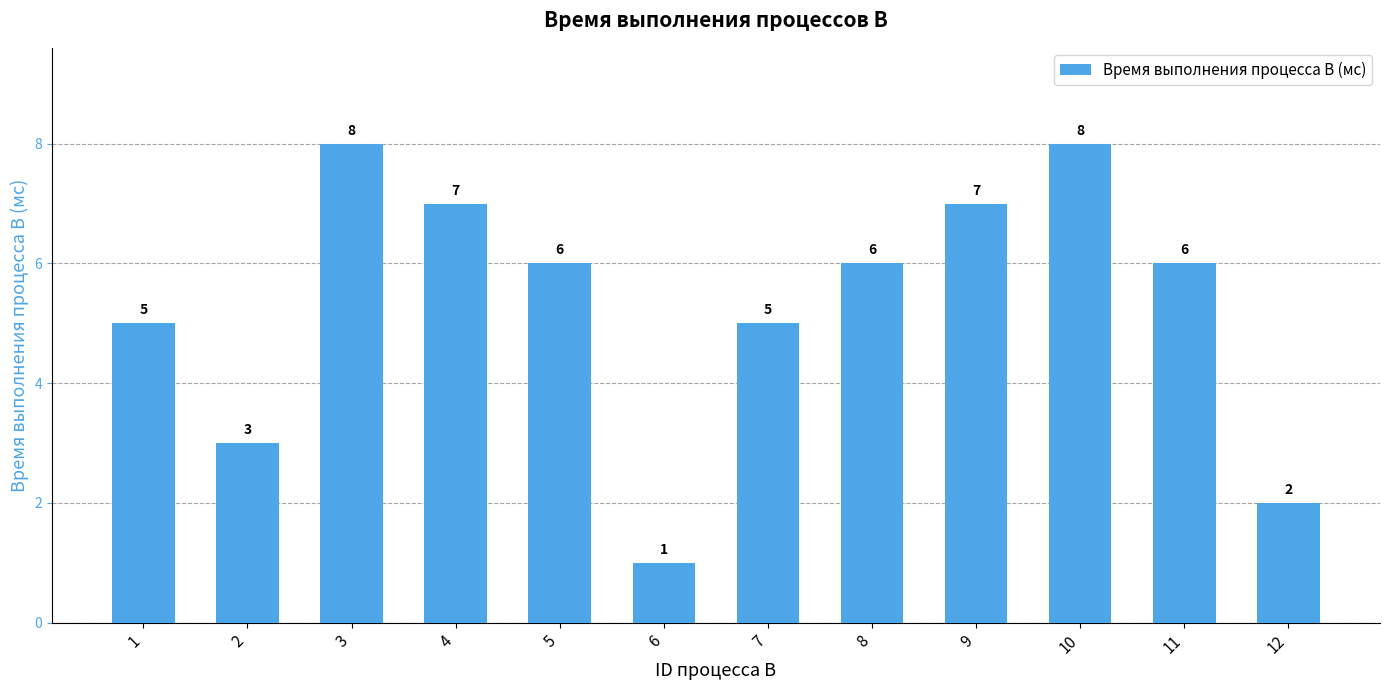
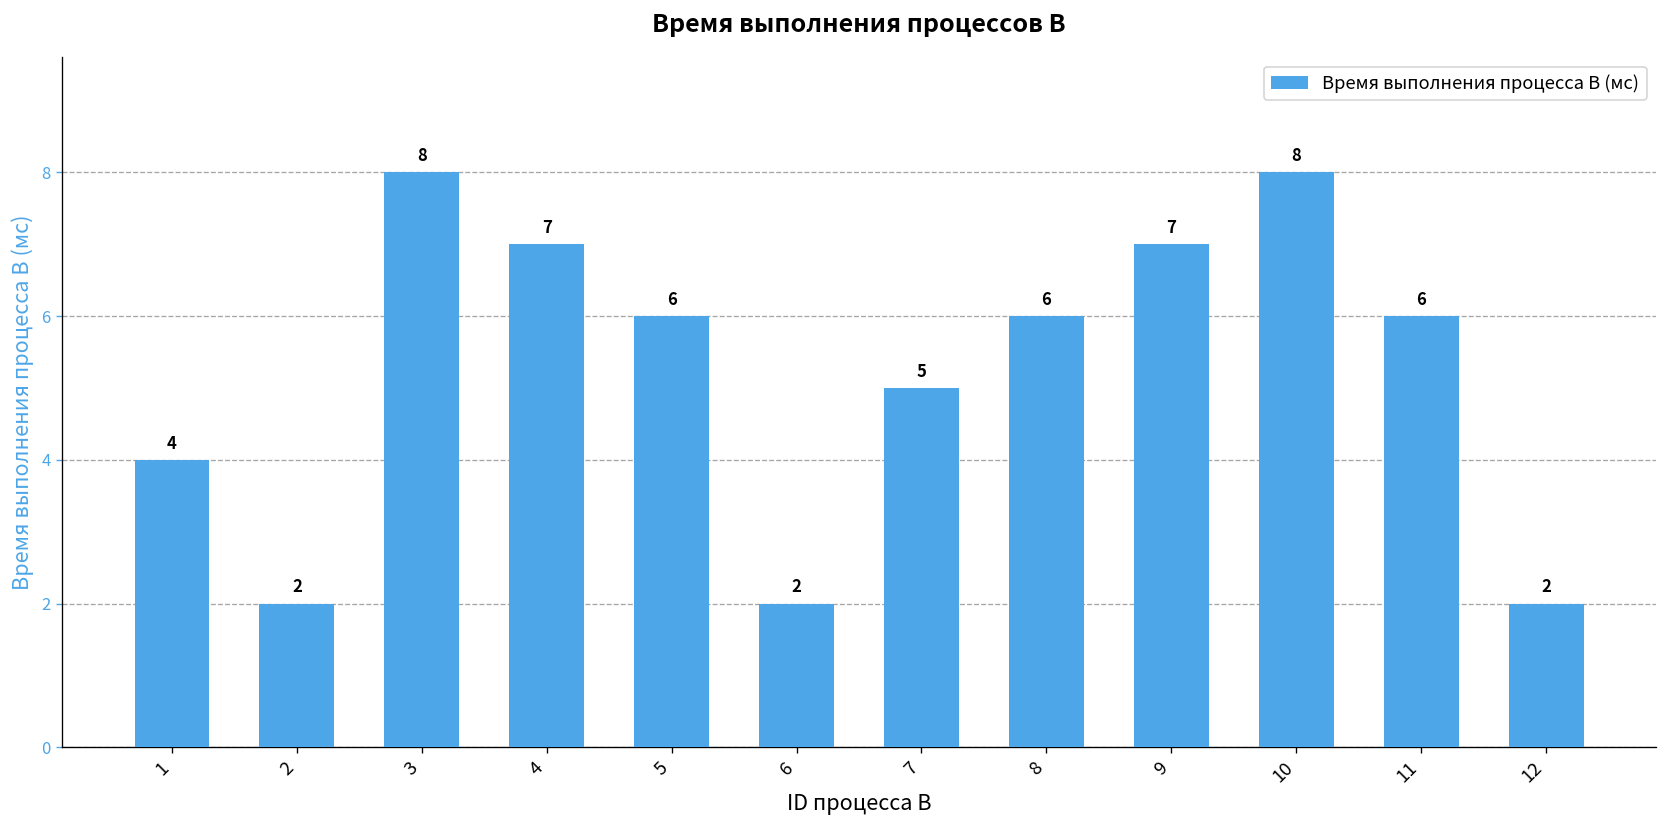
1: 5 -> 4
2: 3 -> 2
6: 1 -> 2
